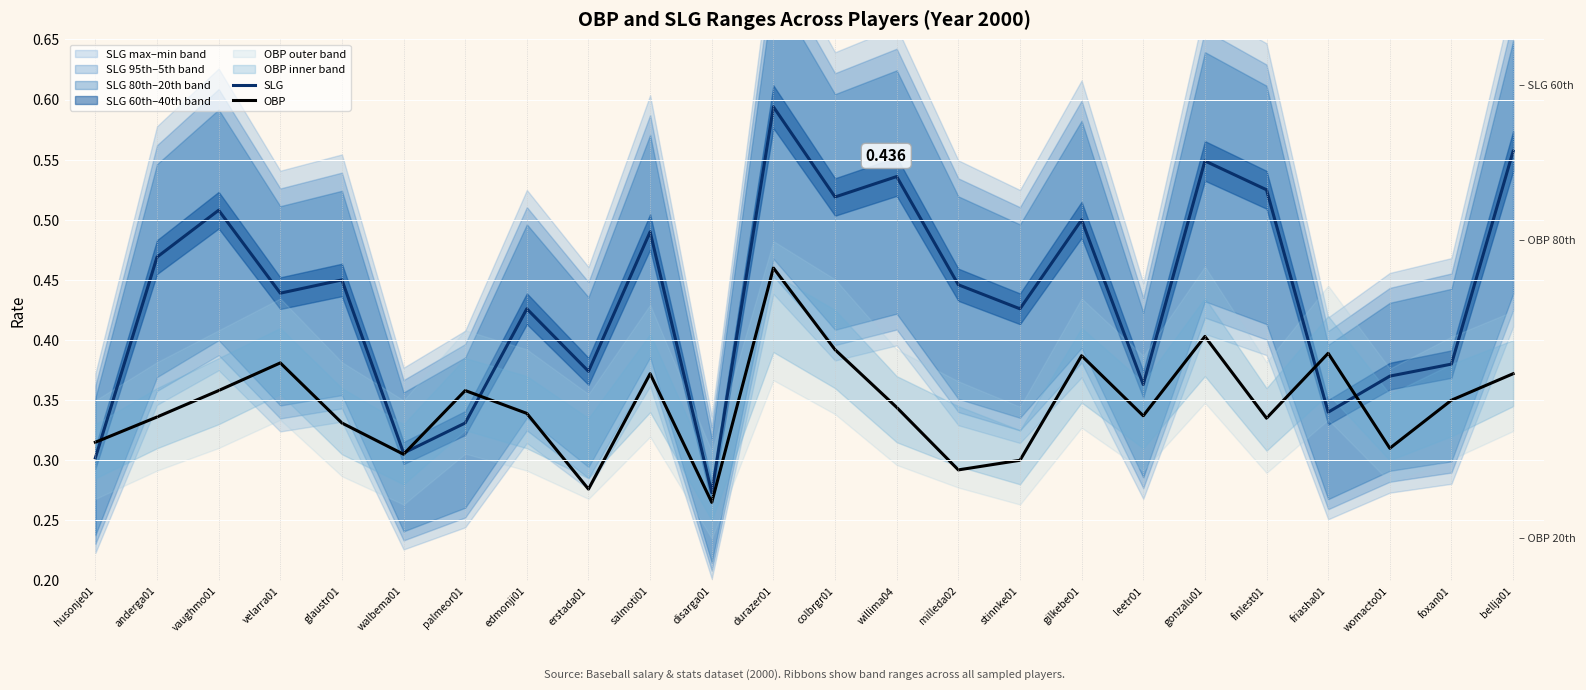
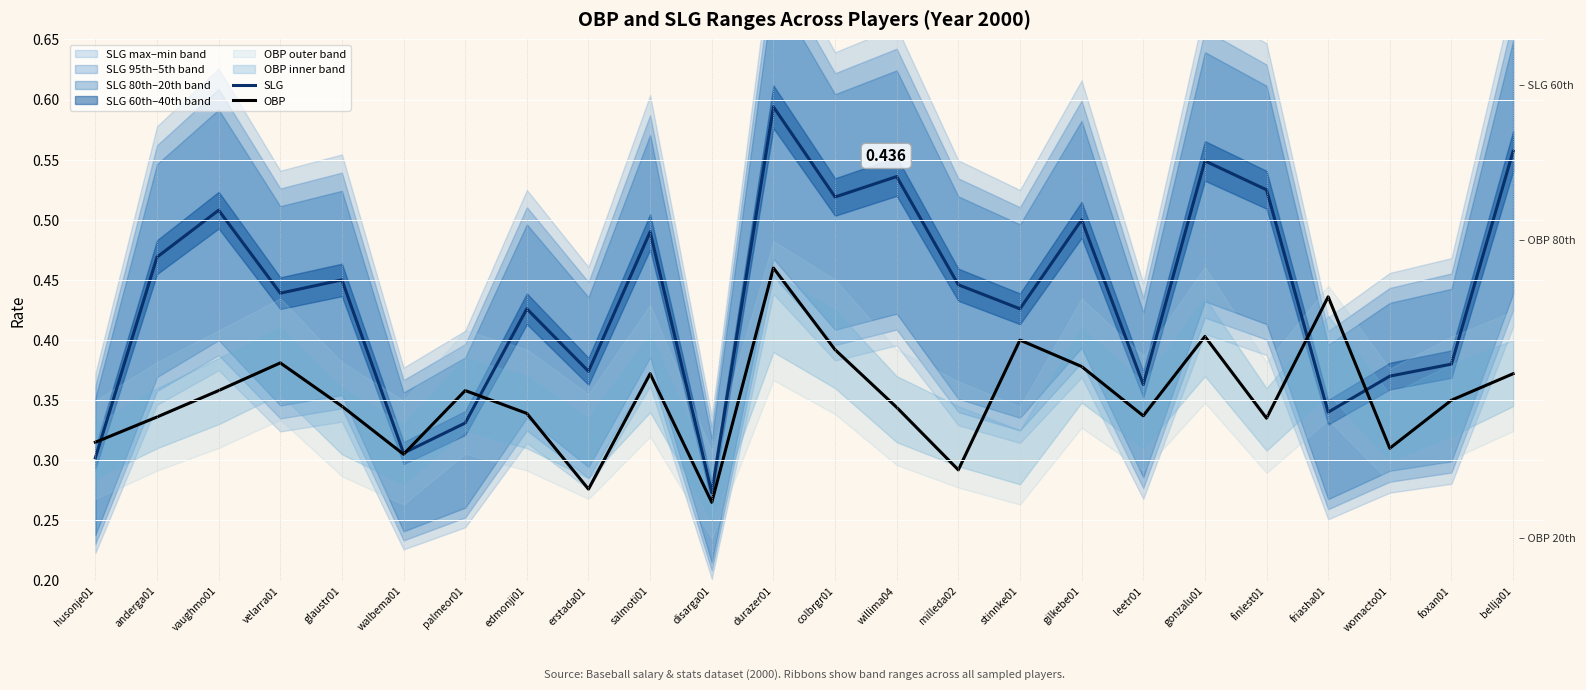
OBP, glaustr01: 0.331 -> 0.345
OBP, stinnke01: 0.3 -> 0.4
OBP, gilkebe01: 0.387 -> 0.378
OBP, friasha01: 0.389 -> 0.436
